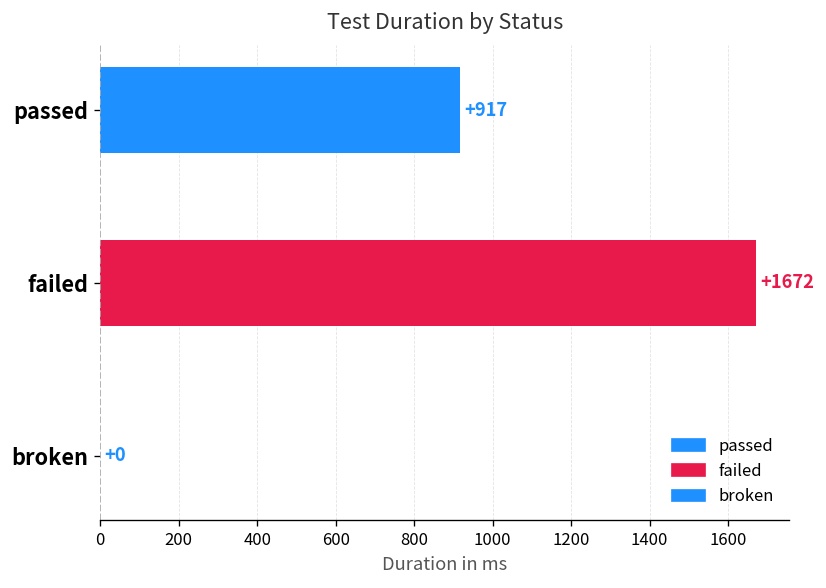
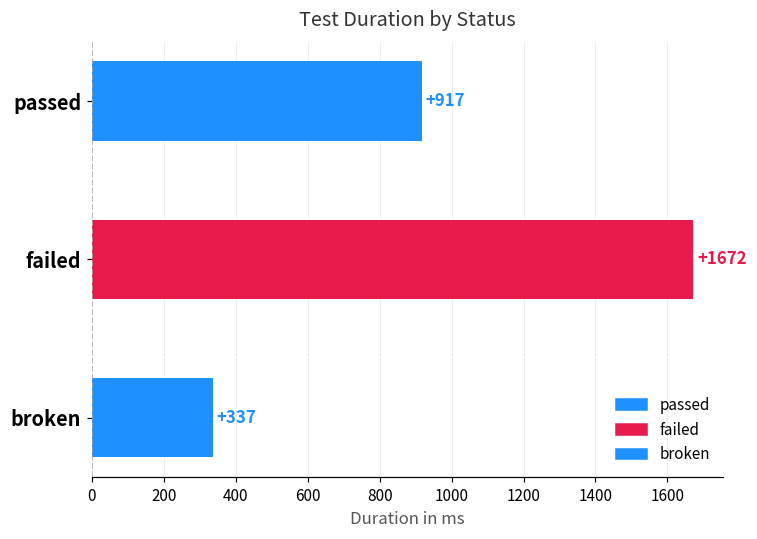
broken: +0 -> +337
